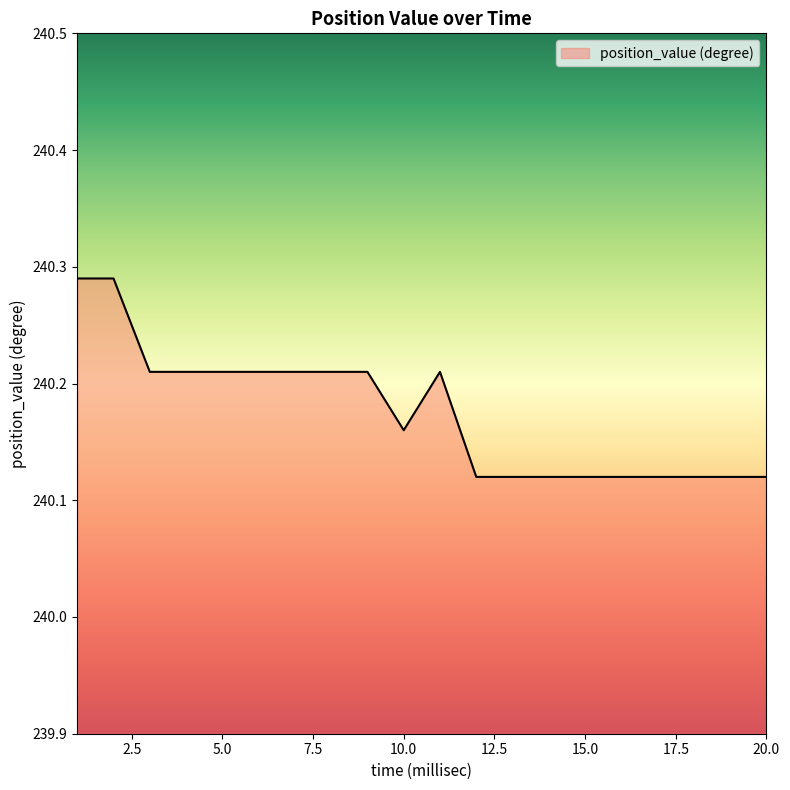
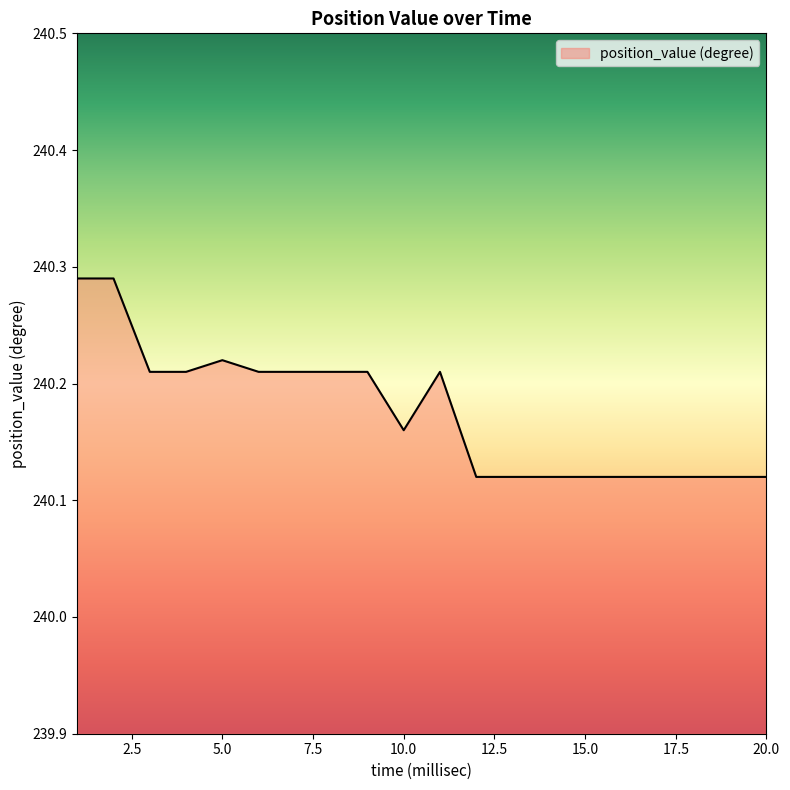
5.0: 240.21 -> 240.22
